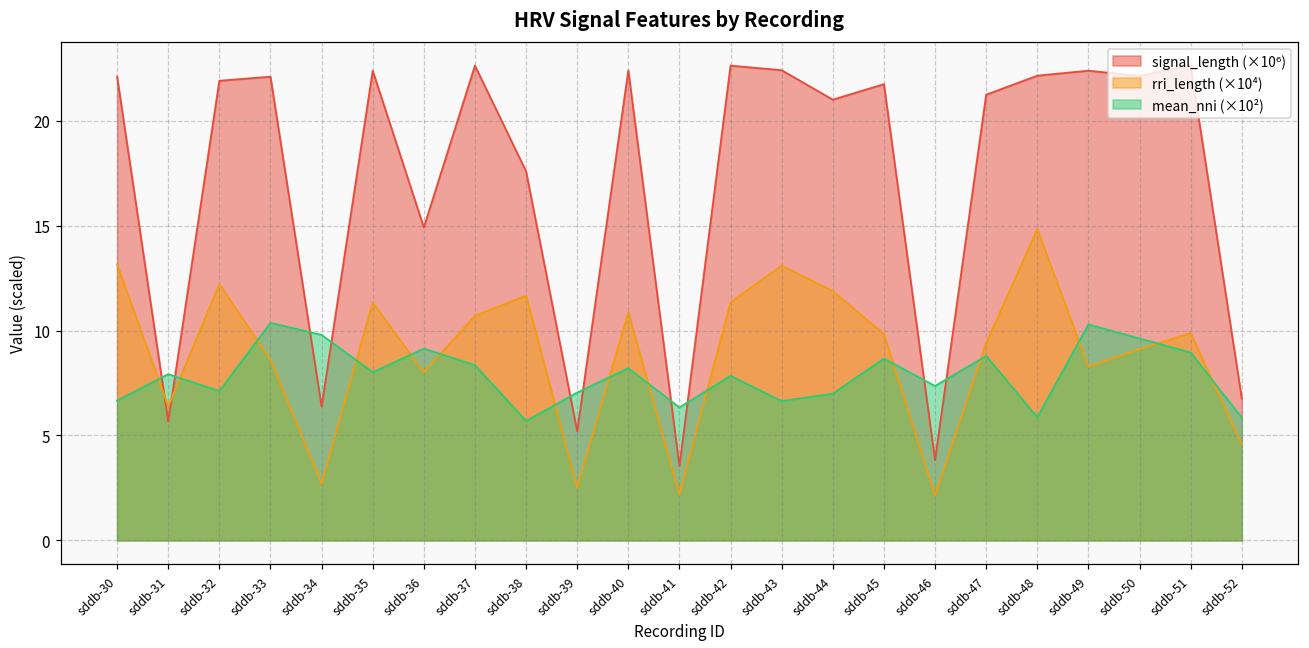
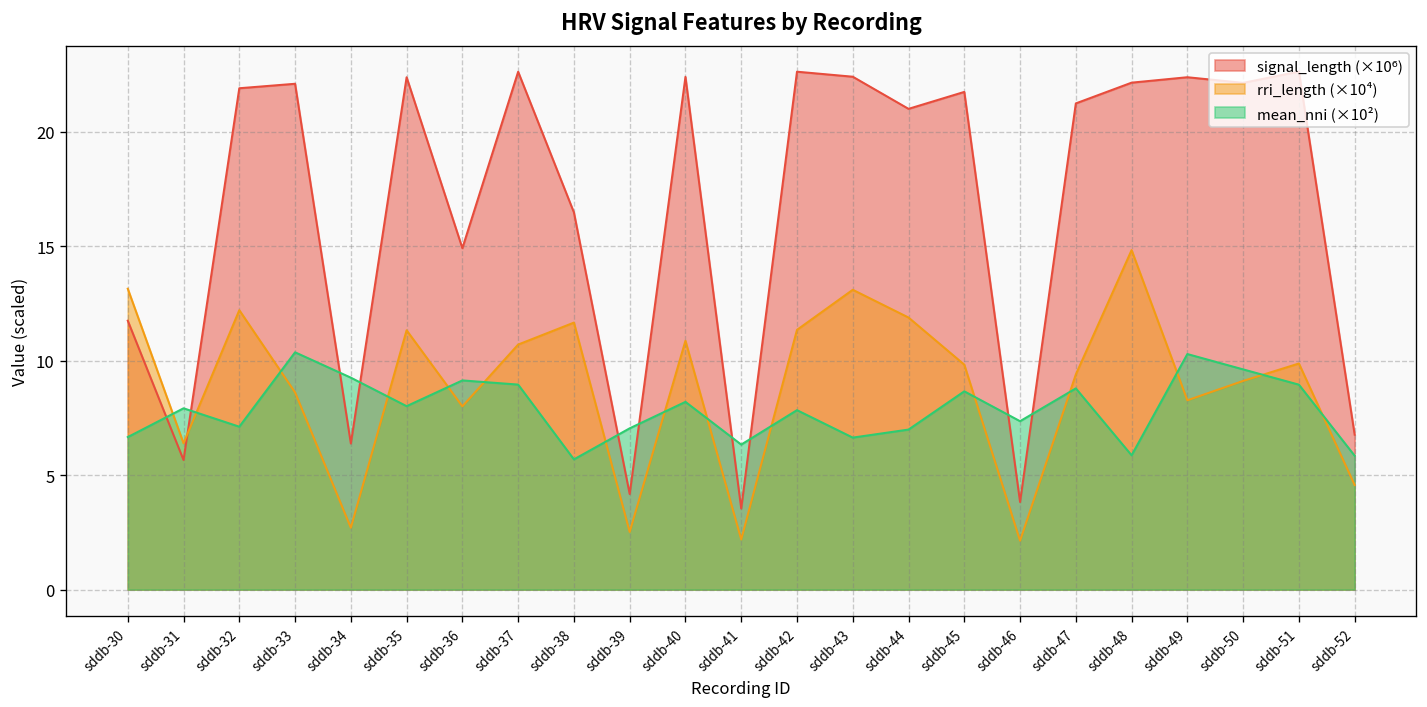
signal_length (×10⁶), sddb-30: 22.1 -> 11.7
mean_nni (×10²), sddb-34: 9.8 -> 9.3
mean_nni (×10²), sddb-37: 8.4 -> 9.0
signal_length (×10⁶), sddb-38: 17.6 -> 16.5
signal_length (×10⁶), sddb-39: 5.2 -> 4.2
